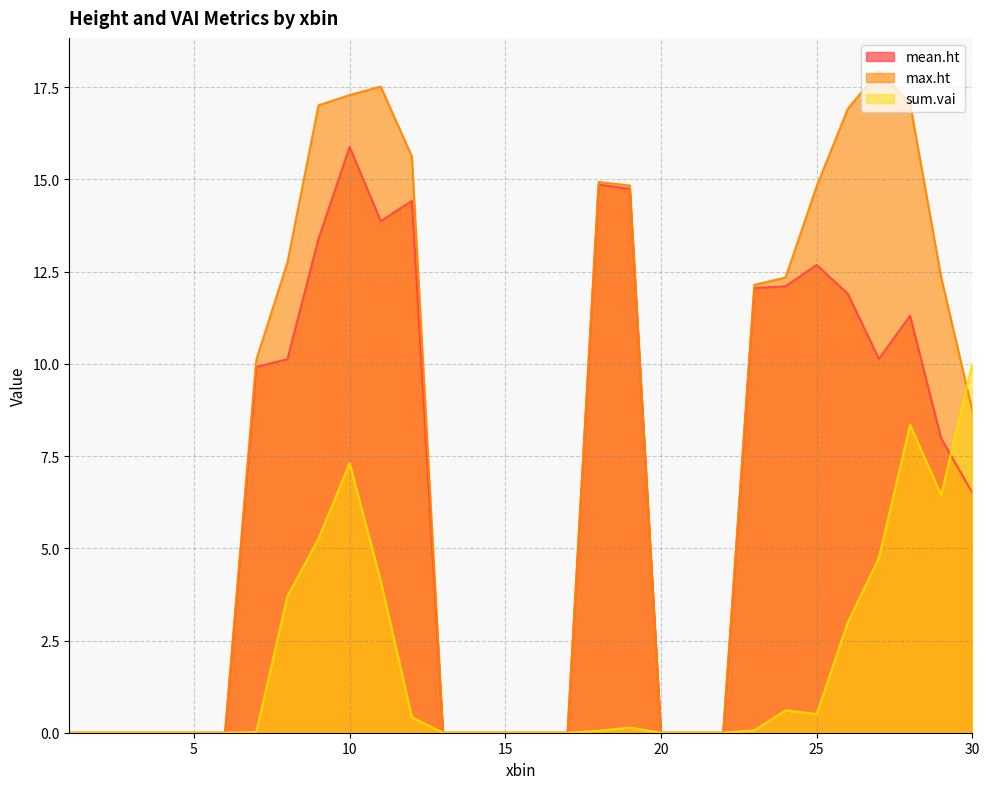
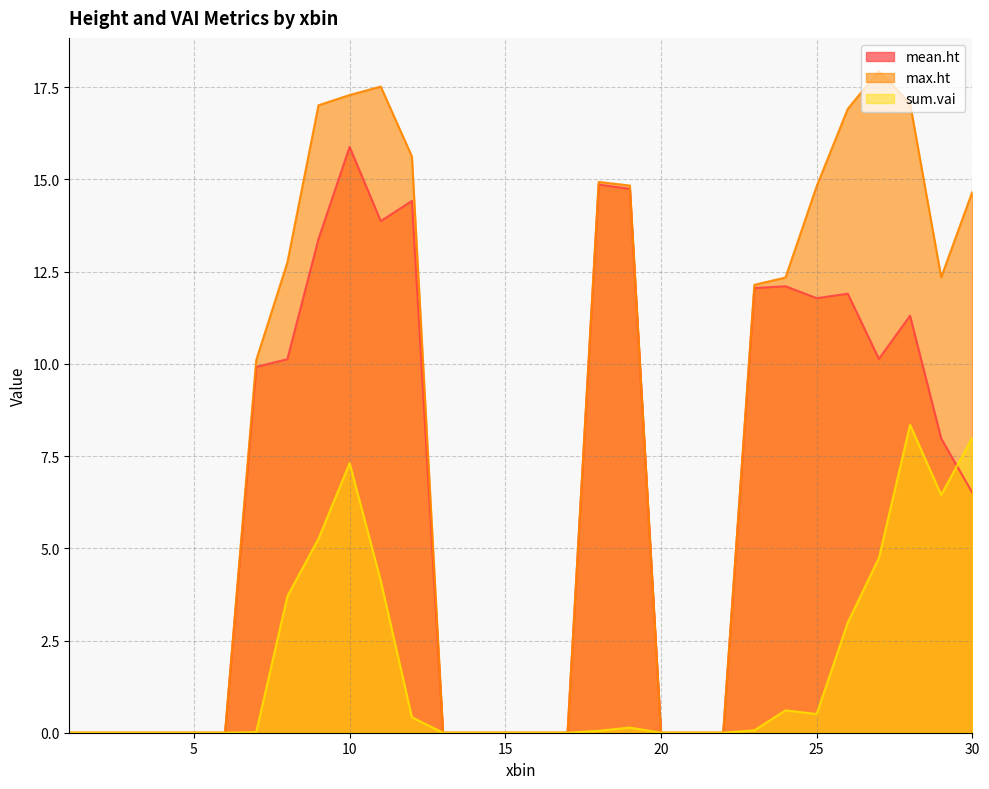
mean.ht, 25: 12.7 -> 11.8
max.ht, 30: 8.7 -> 14.7
sum.vai, 30: 10 -> 8
